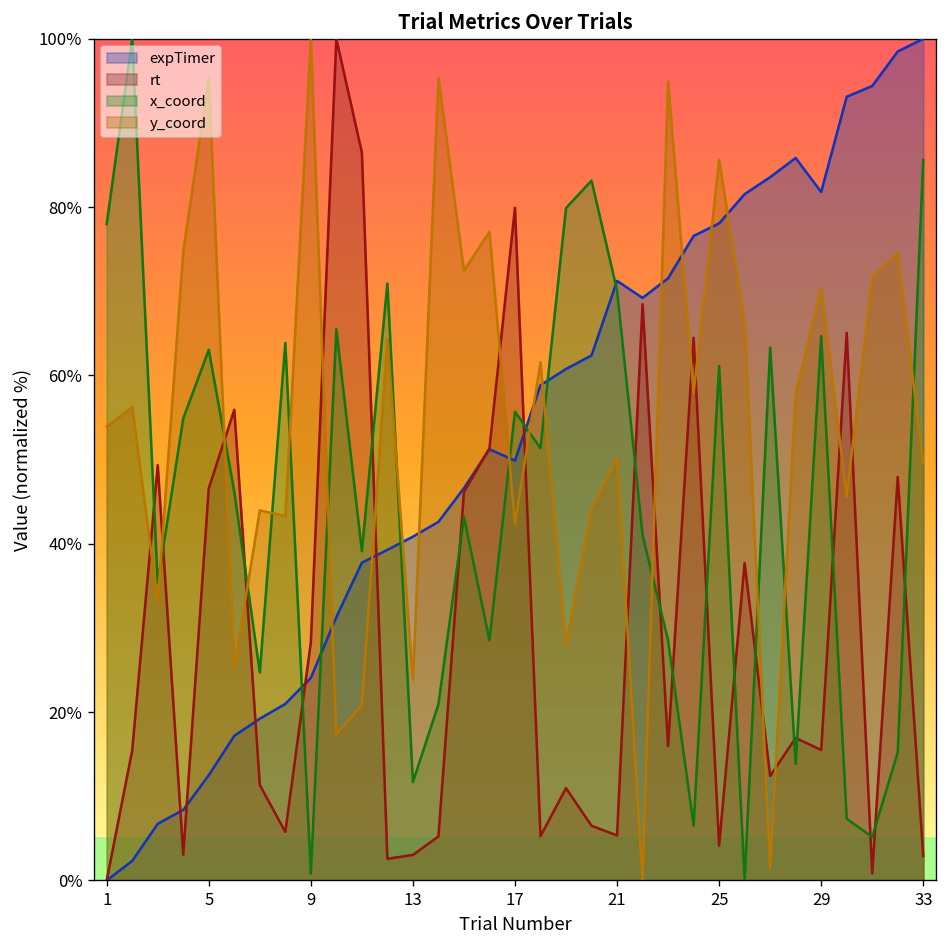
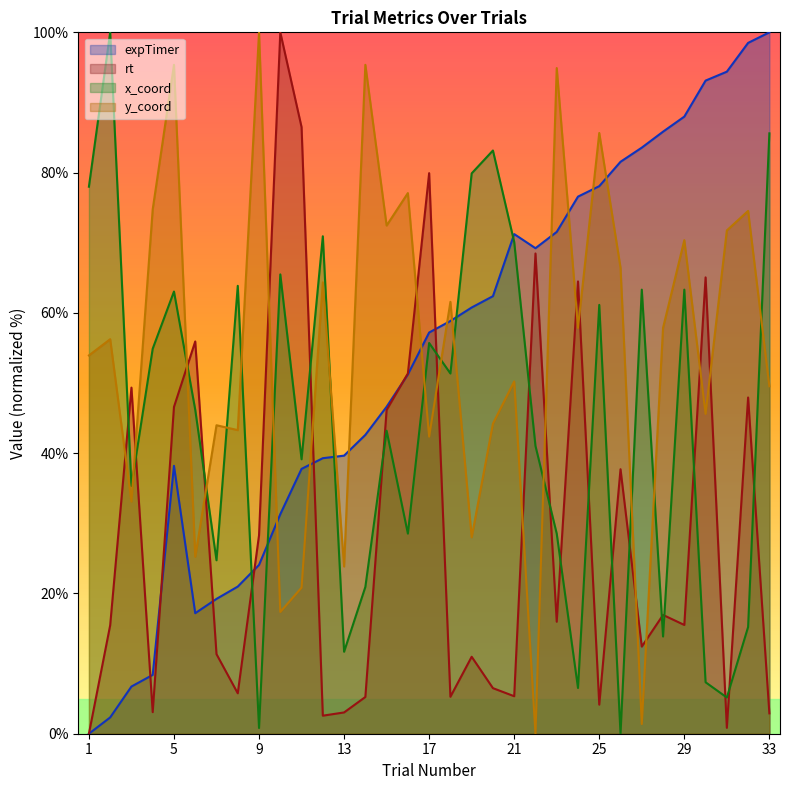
expTimer, 5: 13% -> 38%
expTimer, 13: 41% -> 40%
expTimer, 17: 50% -> 57%
expTimer, 29: 82% -> 88%
x_coord, 29: 65% -> 63%
